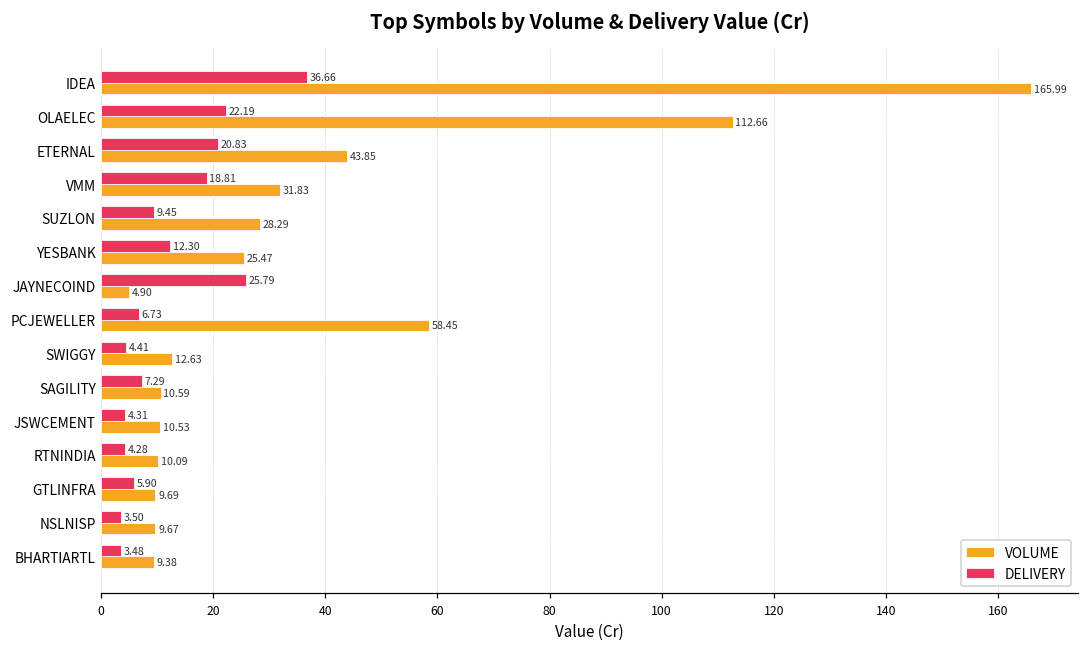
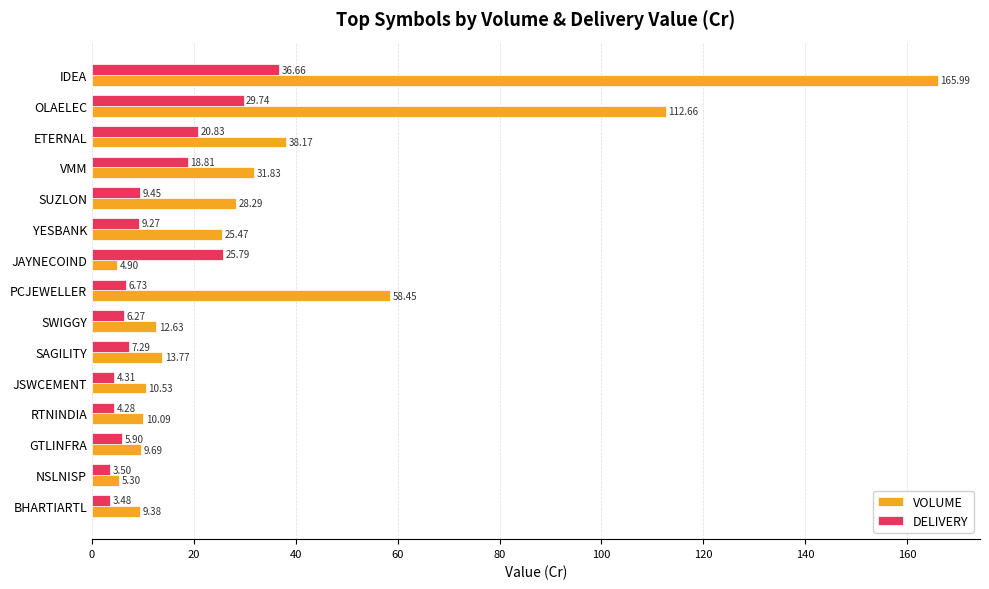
DELIVERY, OLAELEC: 22.19 -> 29.74
VOLUME, ETERNAL: 43.85 -> 38.17
DELIVERY, YESBANK: 12.30 -> 9.27
DELIVERY, SWIGGY: 4.41 -> 6.27
VOLUME, SAGILITY: 10.59 -> 13.77
VOLUME, NSLNISP: 9.67 -> 5.30
